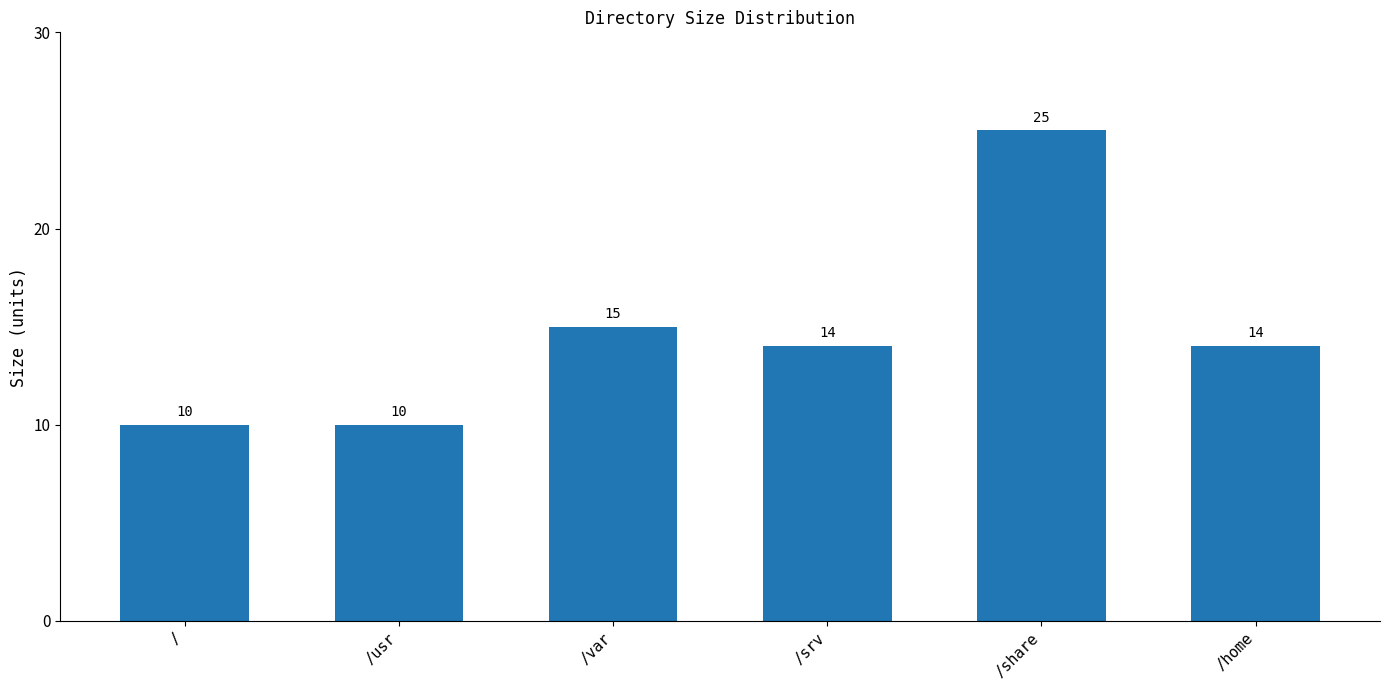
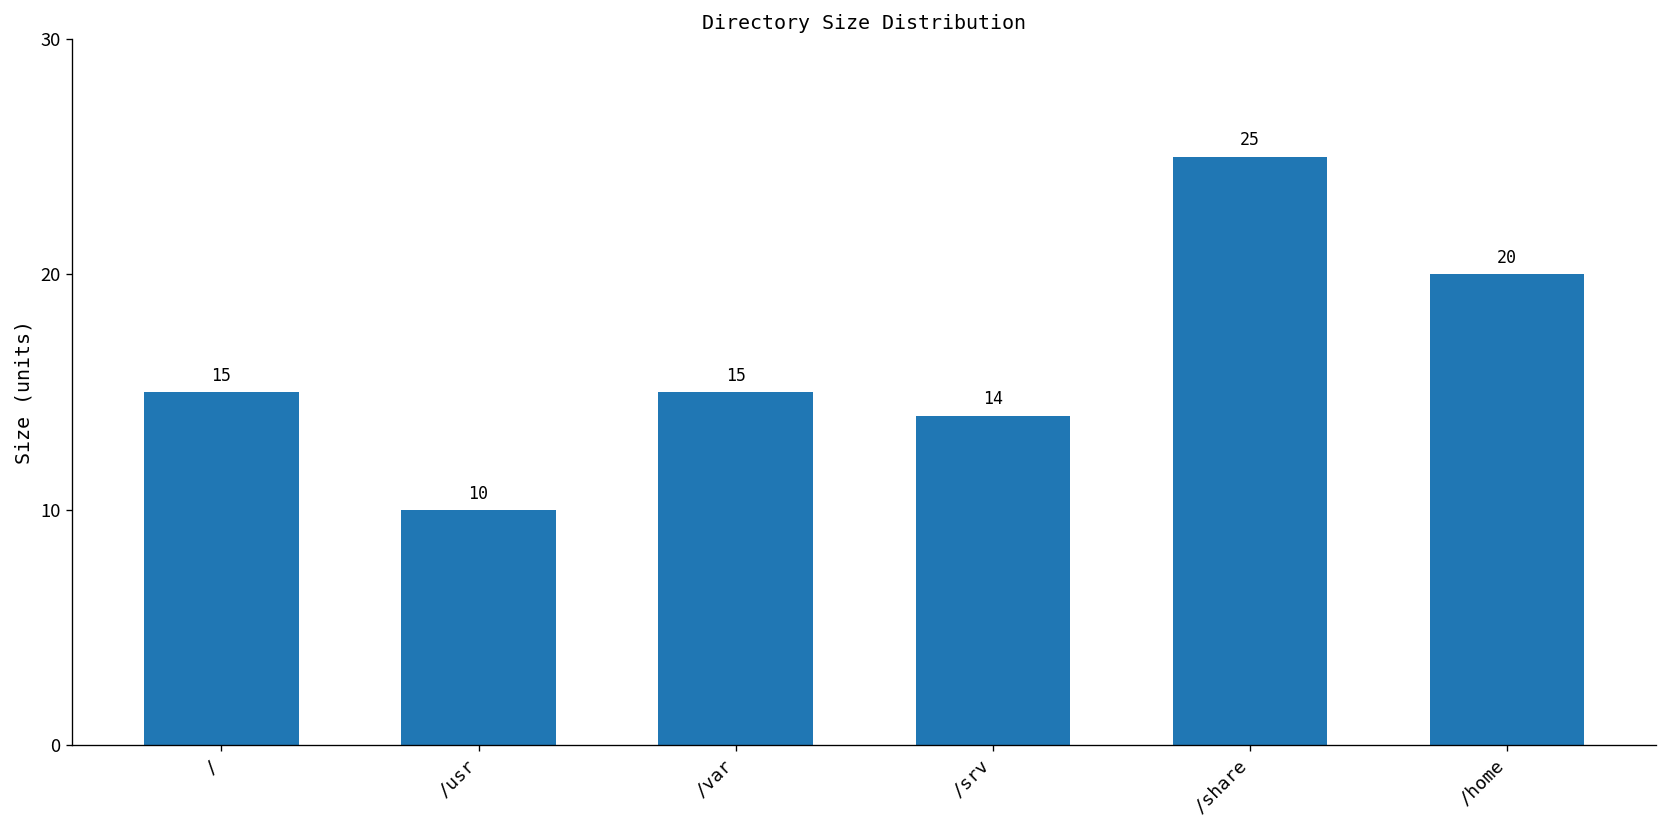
/: 10 -> 15
/home: 14 -> 20
